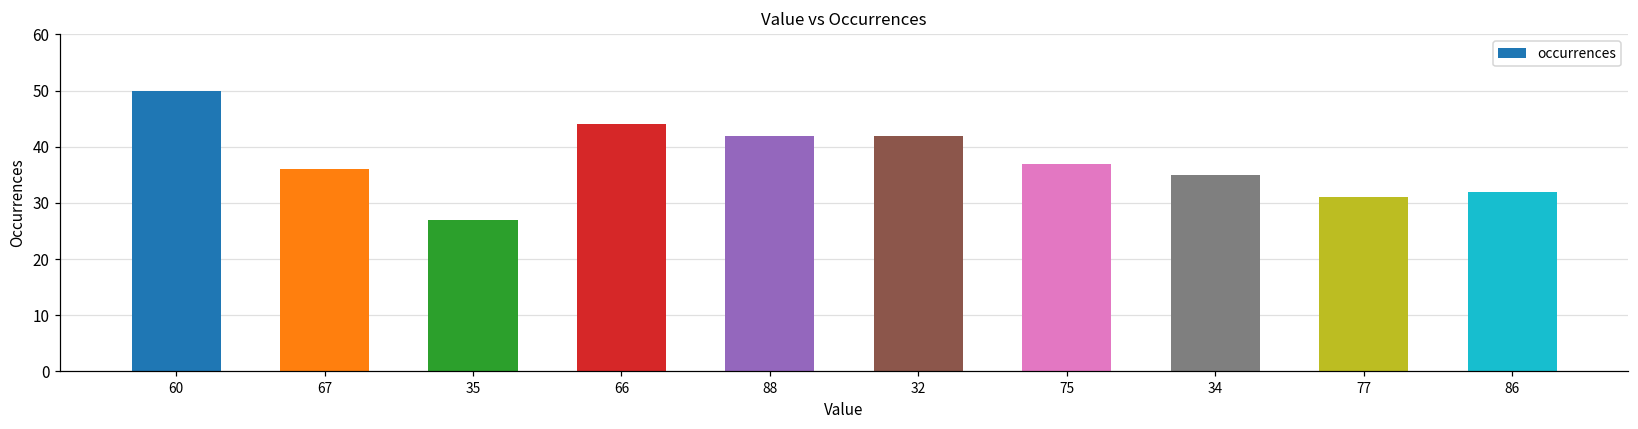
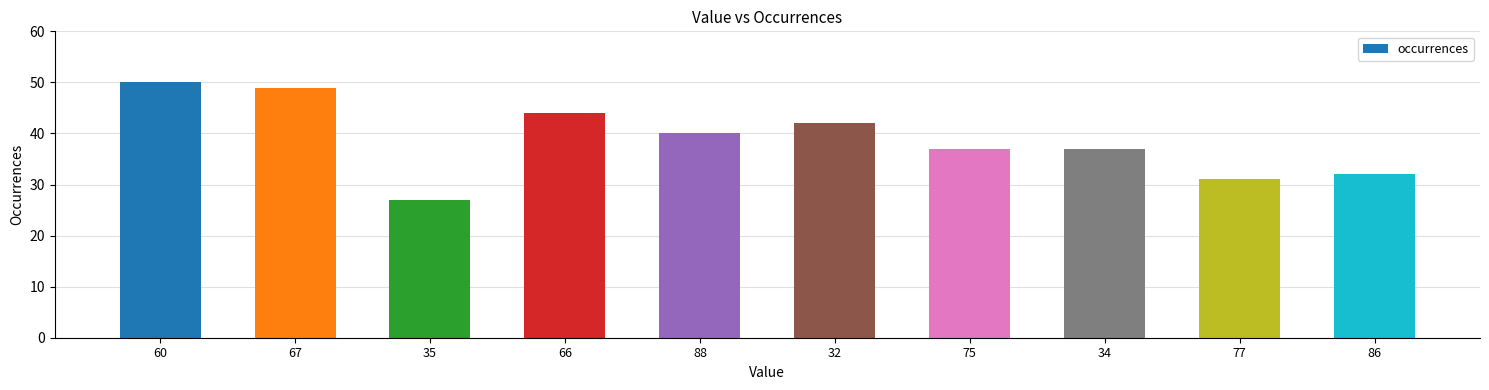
67: 36 -> 49
88: 42 -> 40
34: 35 -> 37
